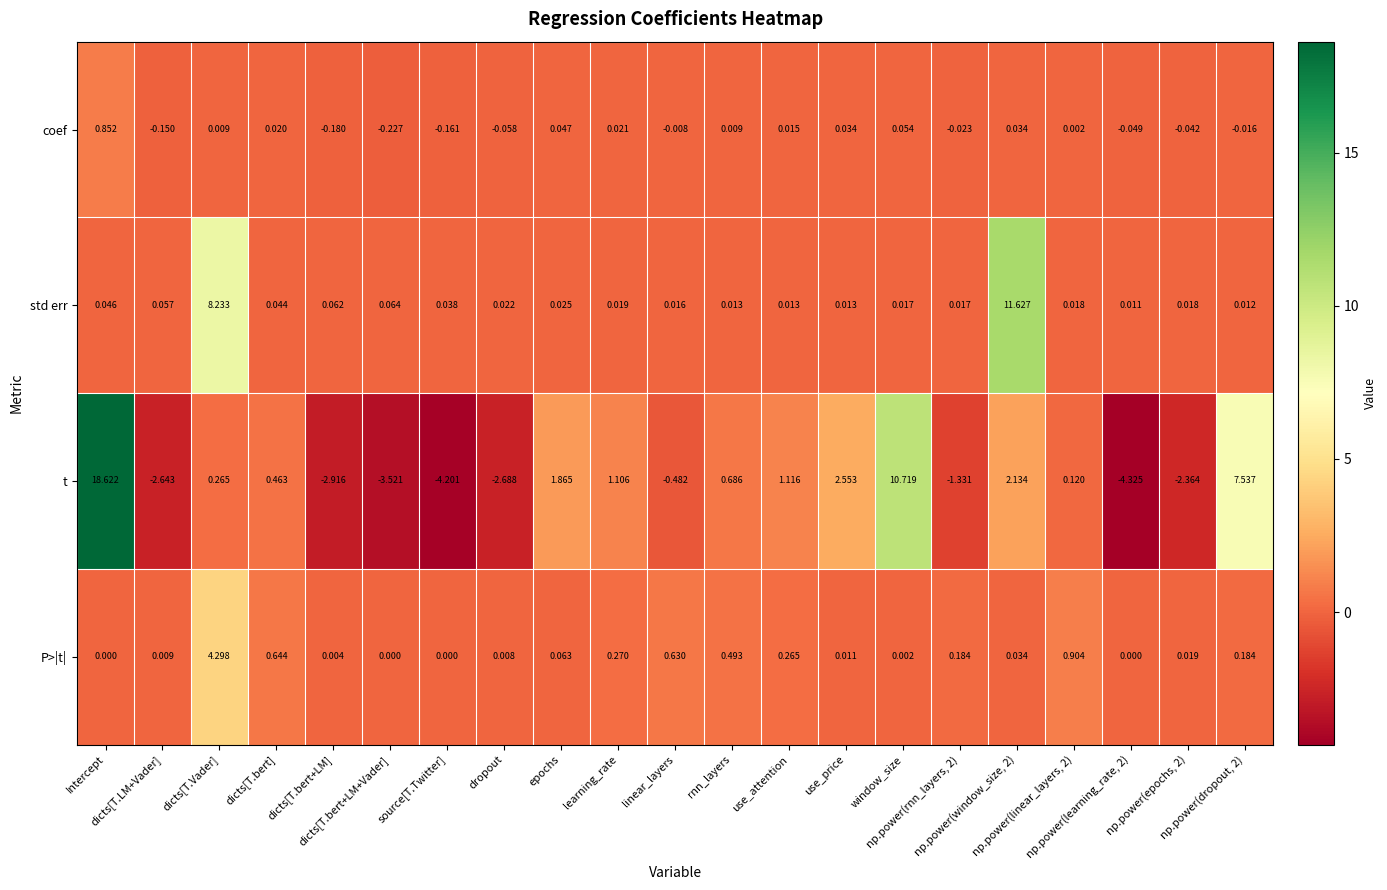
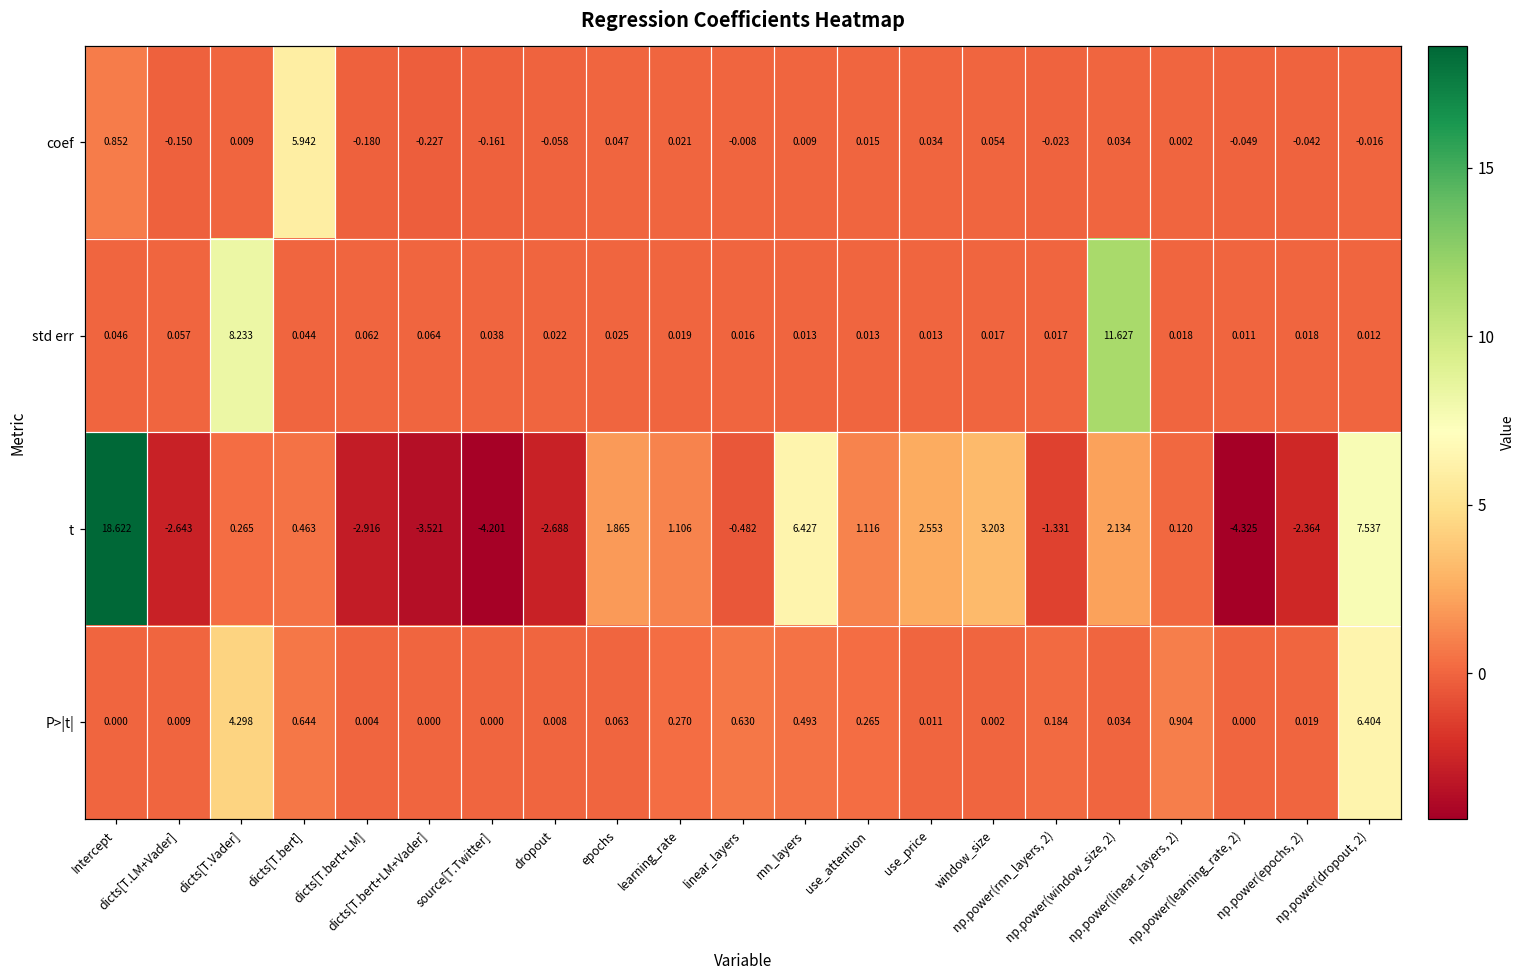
coef, dicts[T.bert]: 0.020 -> 5.942
t, rnn_layers: 0.686 -> 6.427
t, window_size: 10.719 -> 3.203
P>|t|, np.power(dropout, 2): 0.184 -> 6.404
